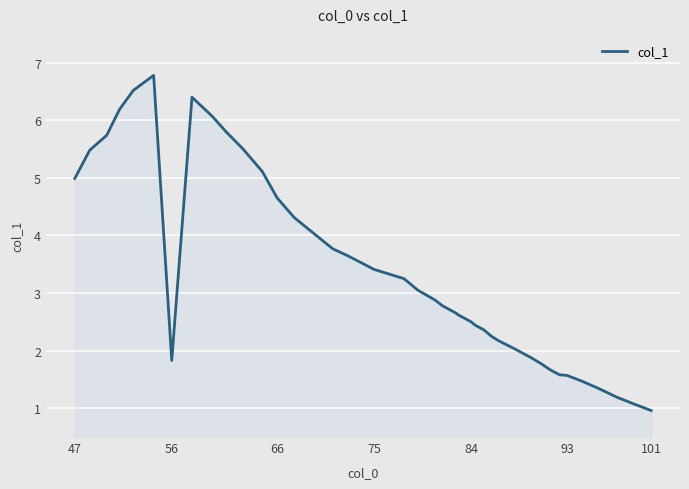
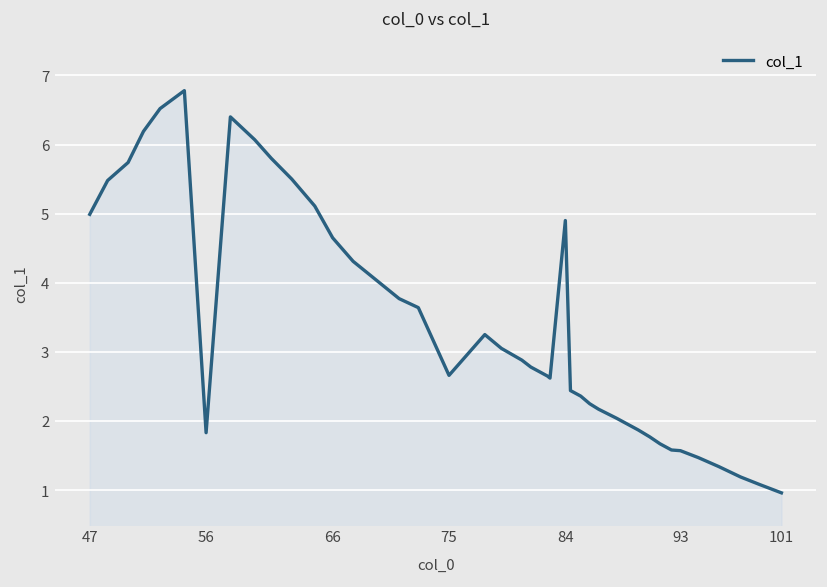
75: 3.4 -> 2.7
84: 2.5 -> 4.9
